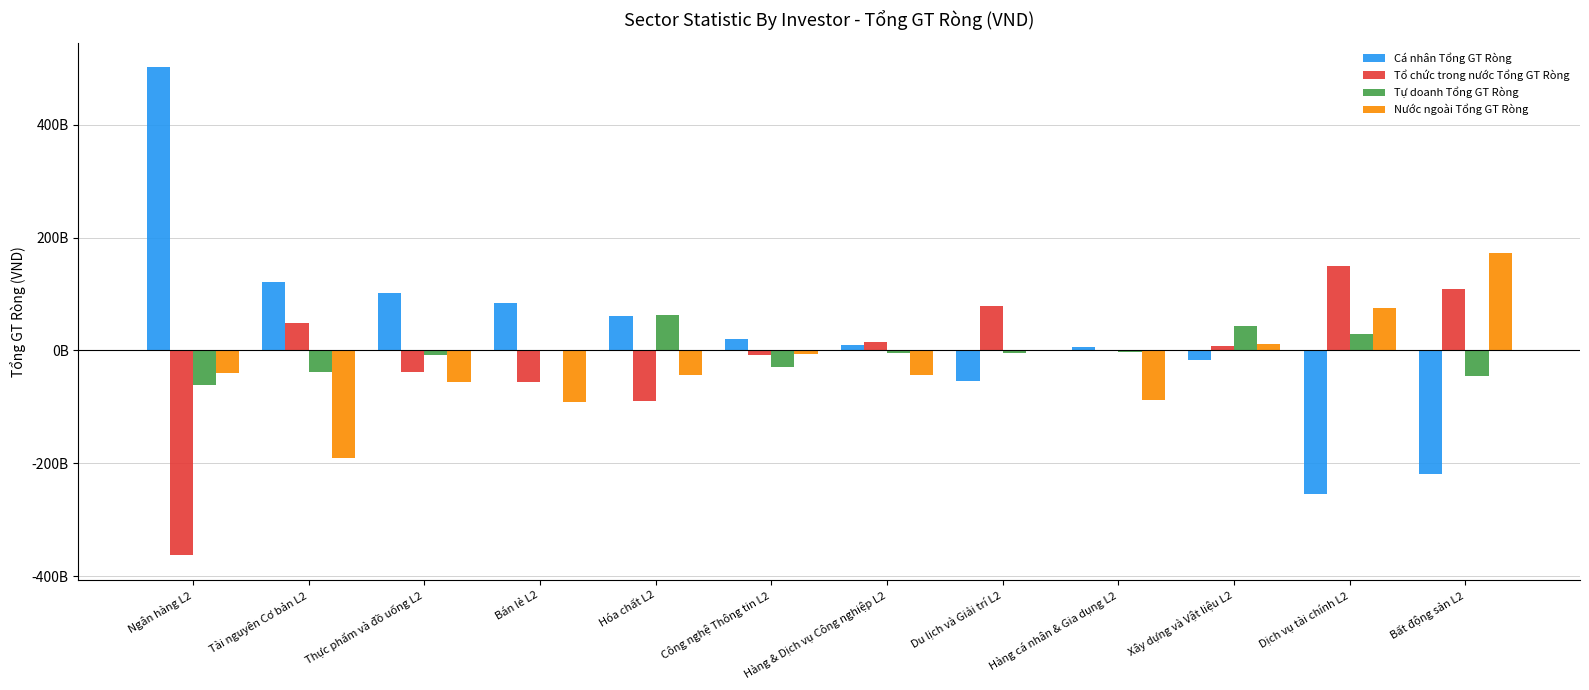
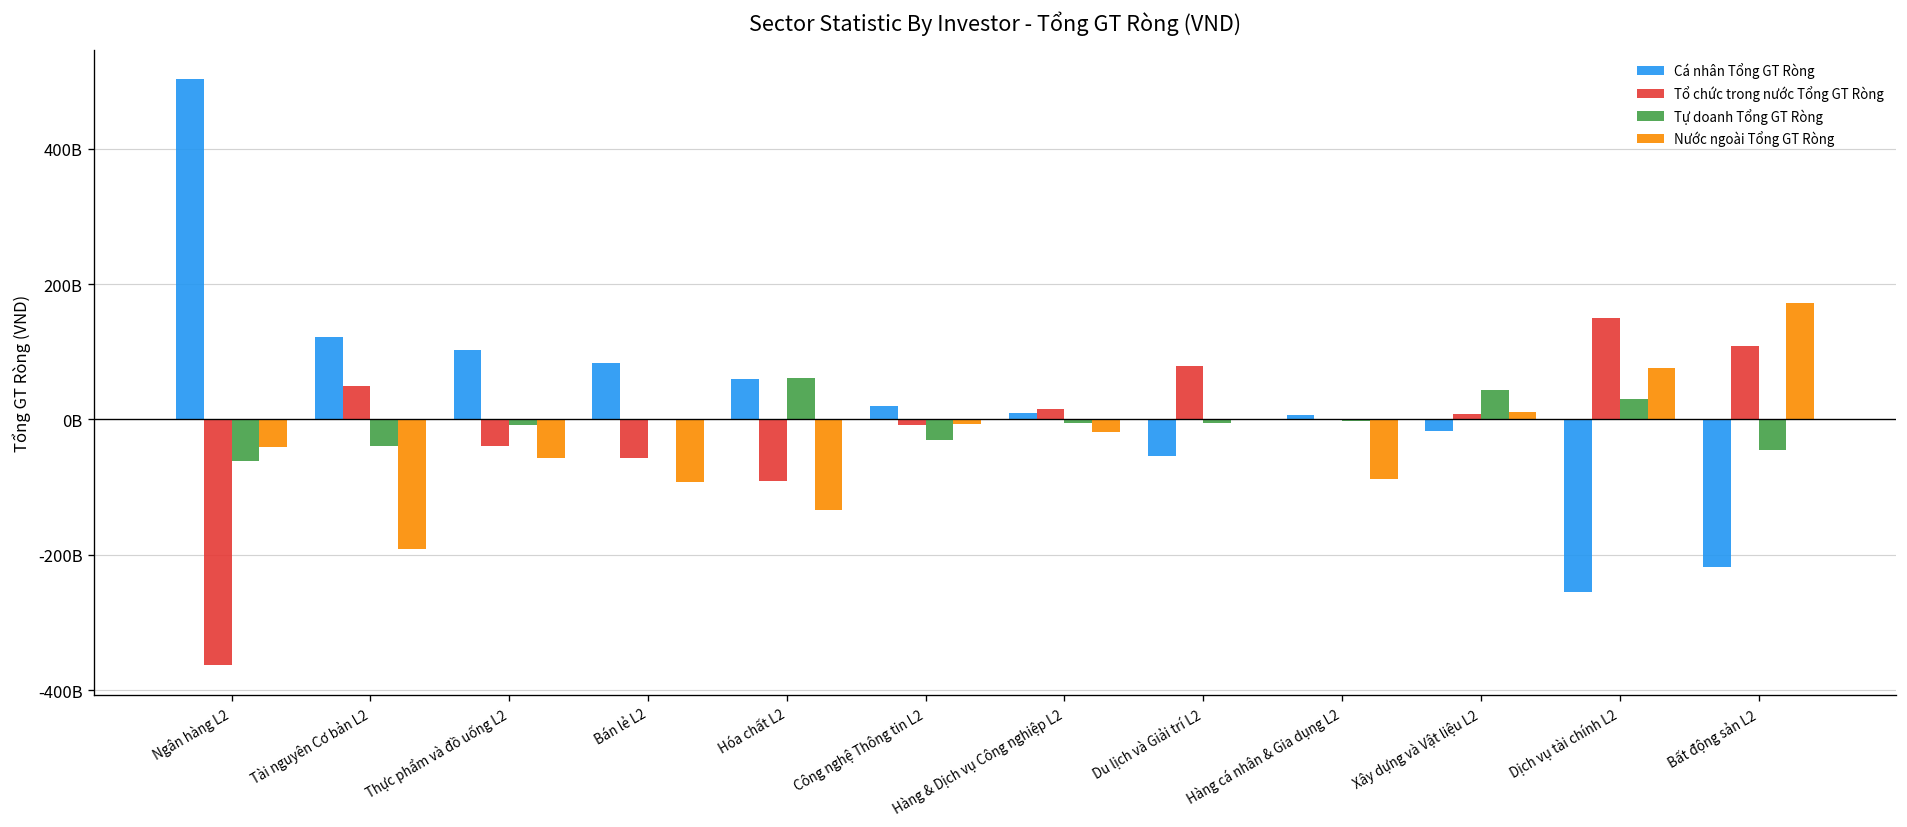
Nước ngoài Tổng GT Ròng, Hóa chất L2: -40000000000 -> -130000000000
Nước ngoài Tổng GT Ròng, Hàng & Dịch vụ Công nghiệp L2: -40000000000 -> -20000000000
